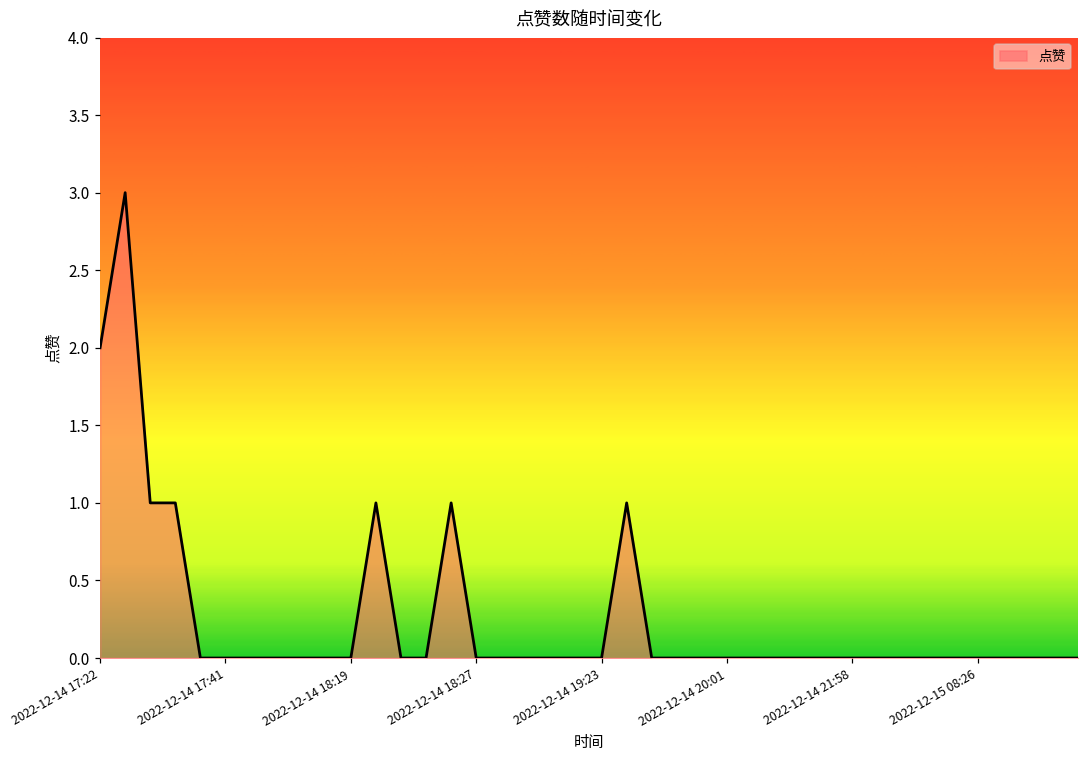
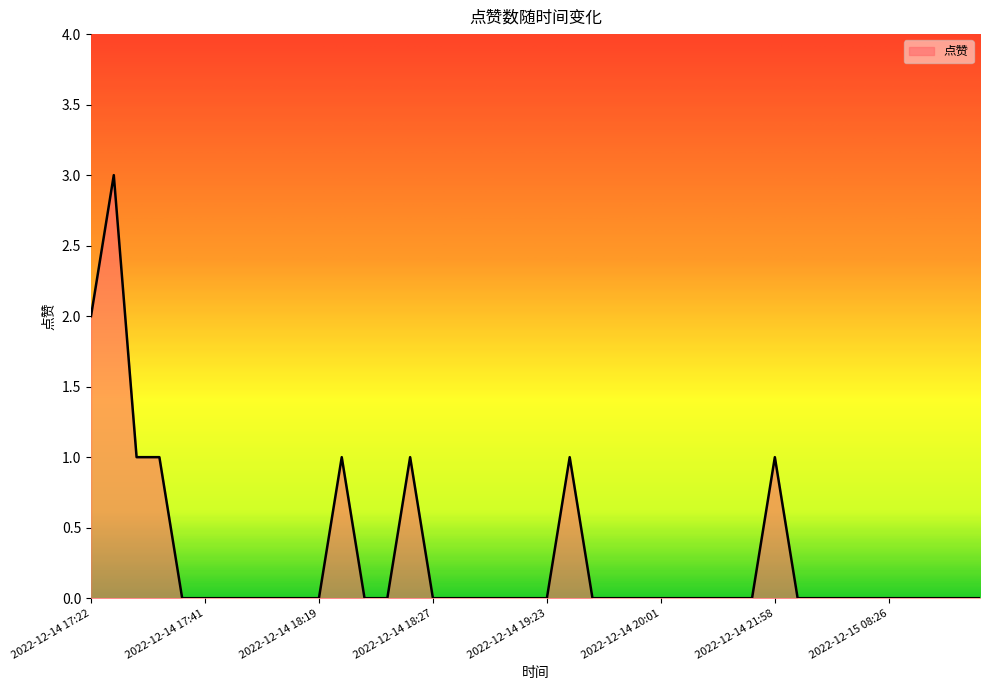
2022-12-14 21:58: 0 -> 1
